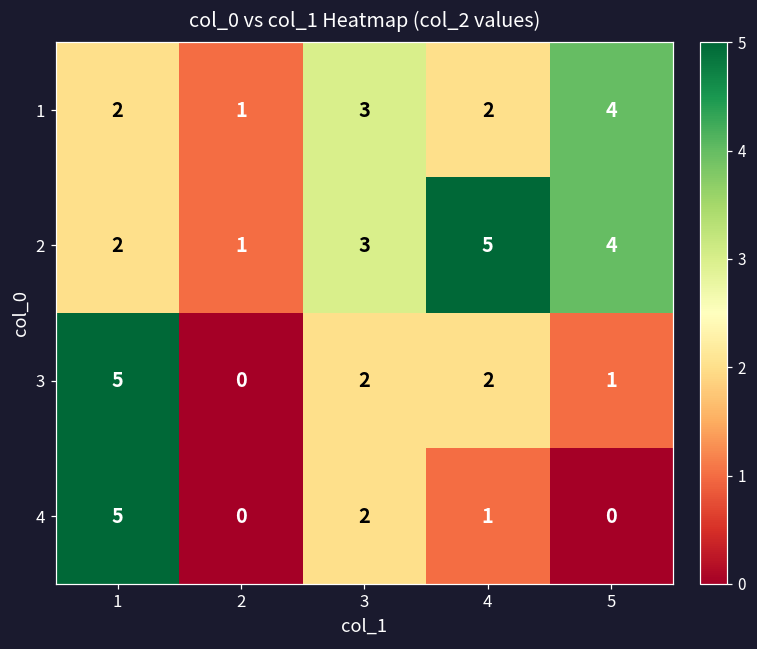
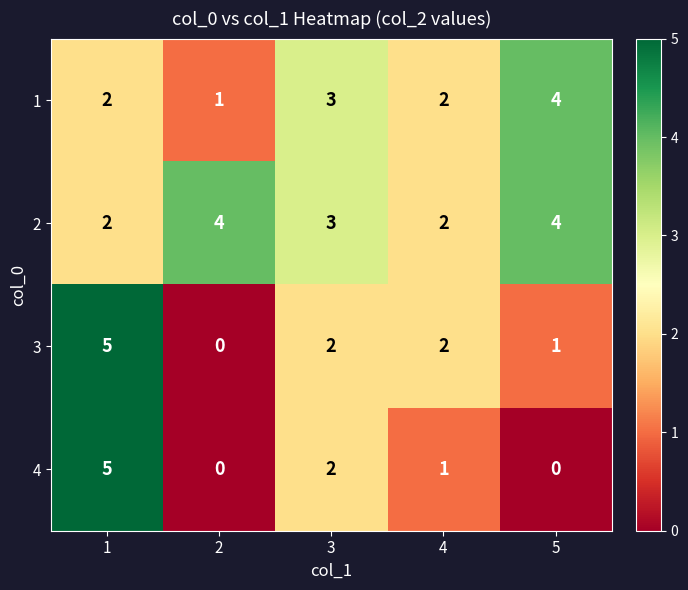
2, 2: 1 -> 4
2, 4: 5 -> 2
